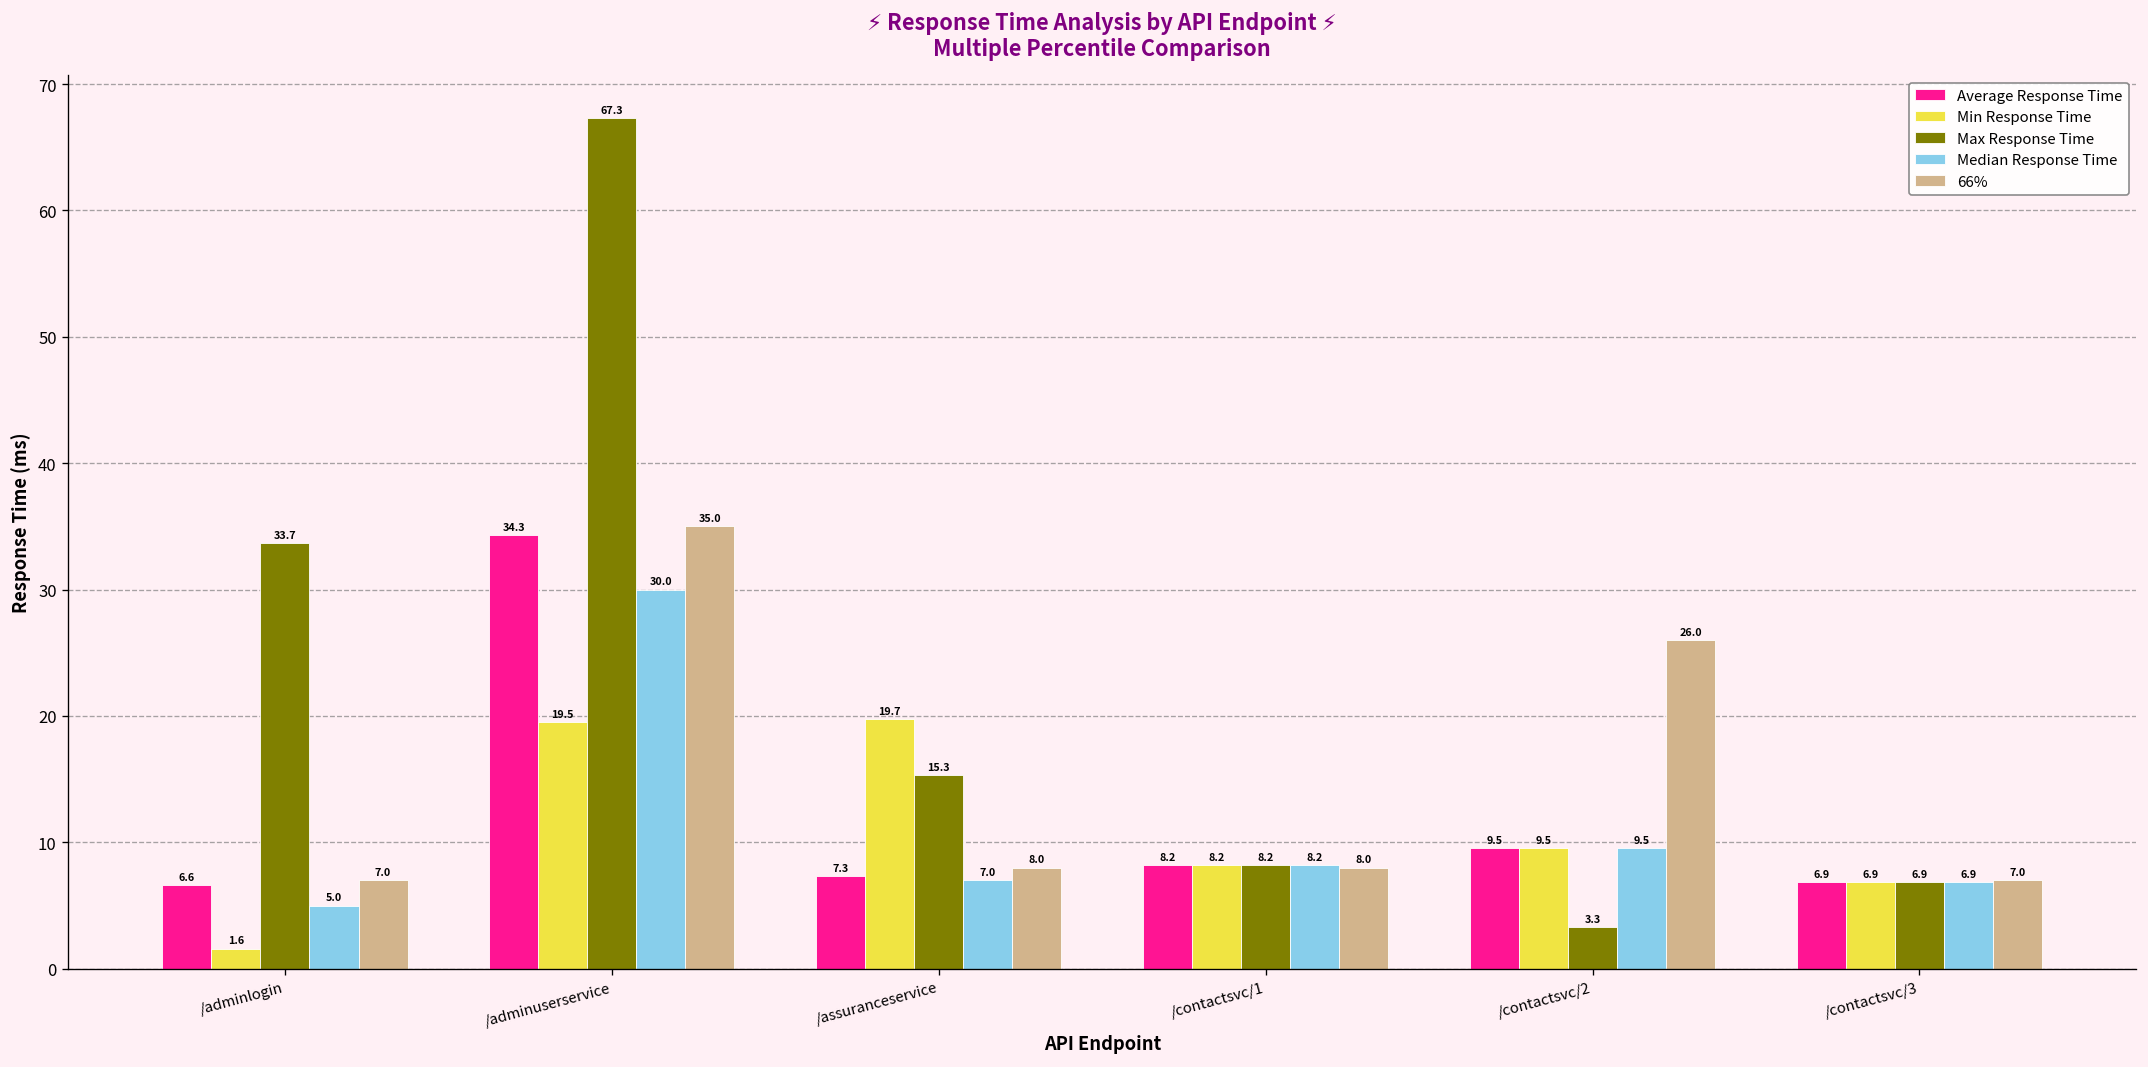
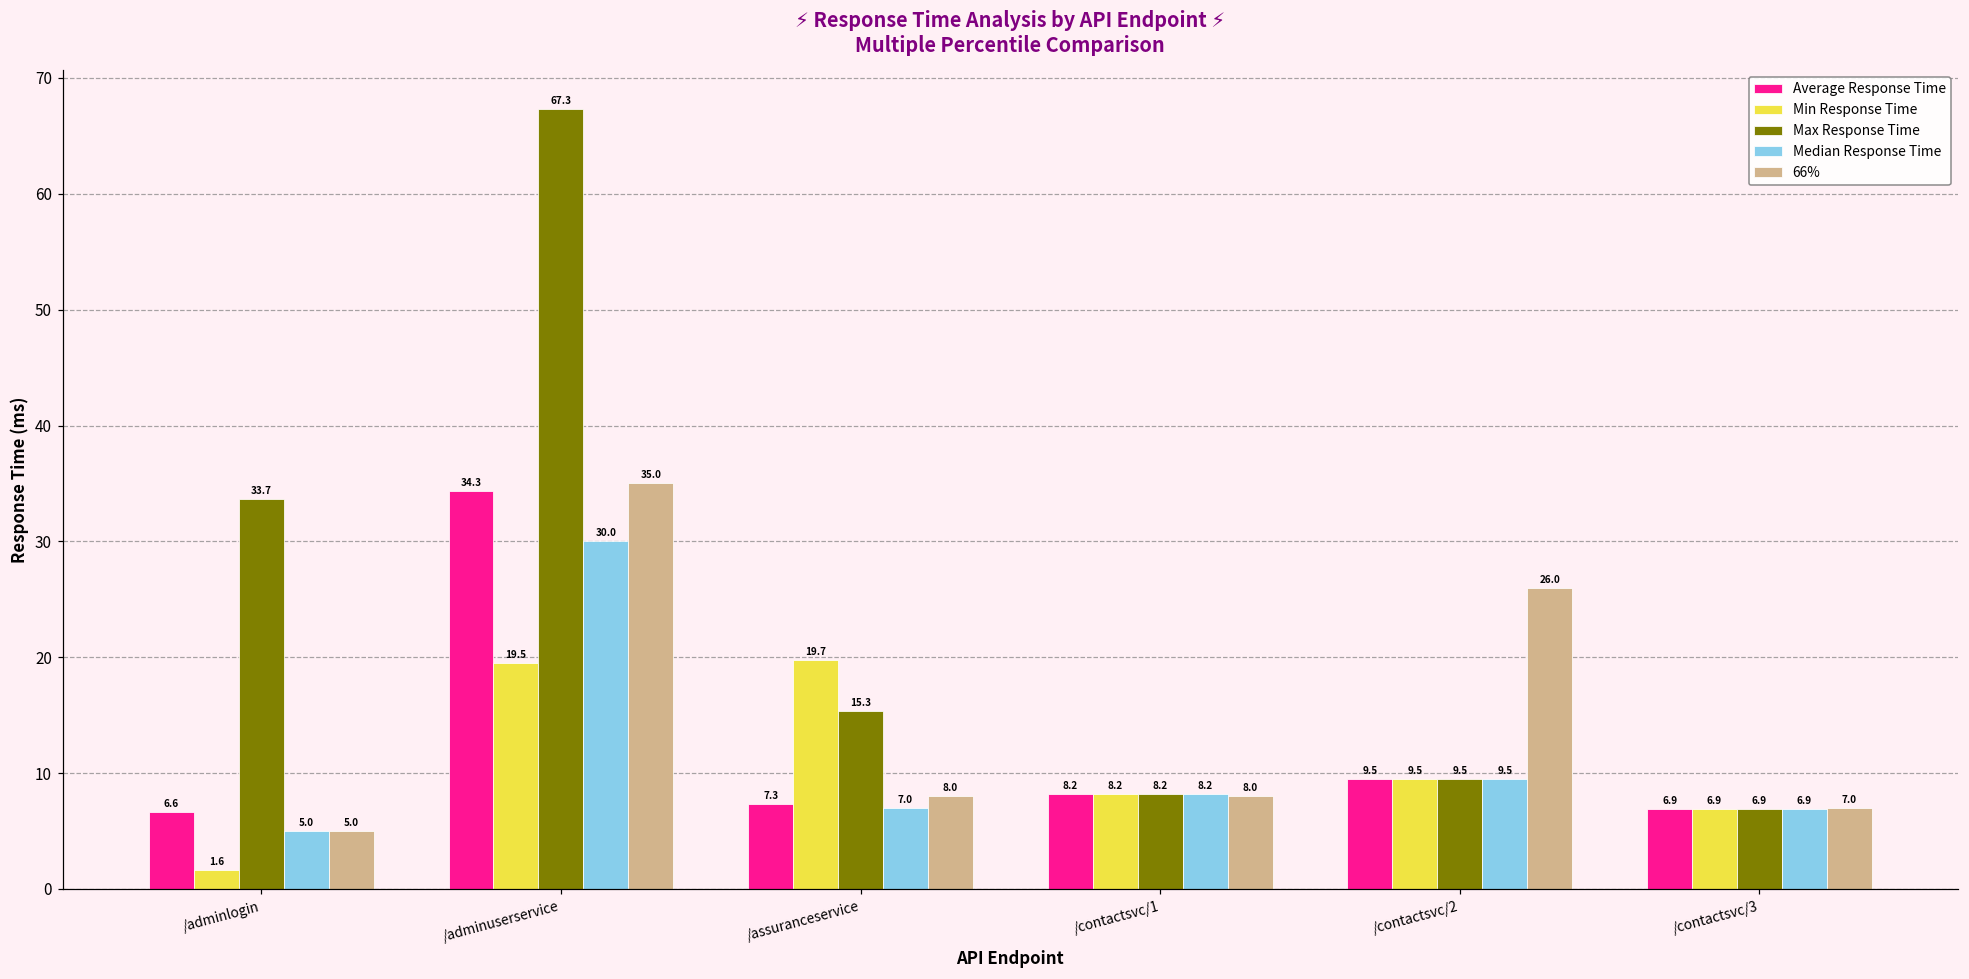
66%, /adminlogin: 7.0 -> 5.0
Max Response Time, /contactsvc/2: 3.3 -> 9.5
